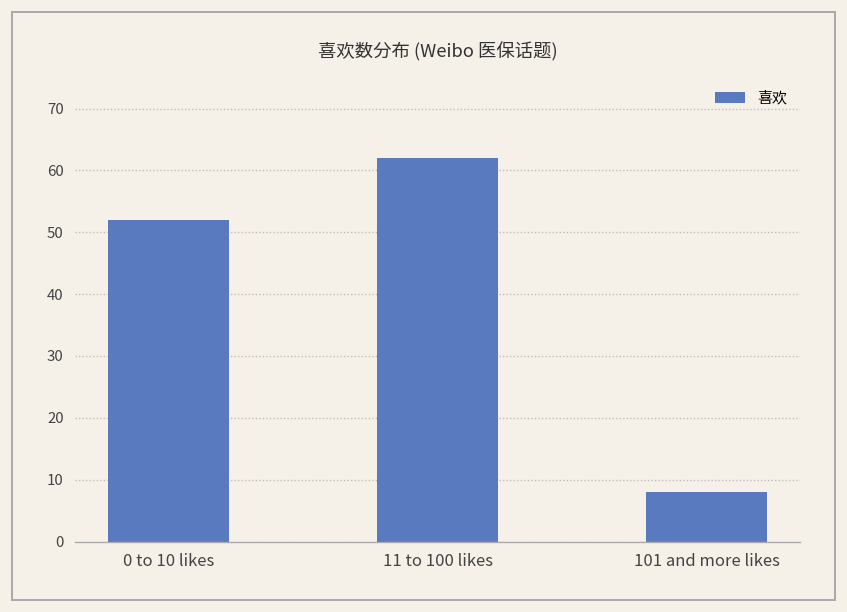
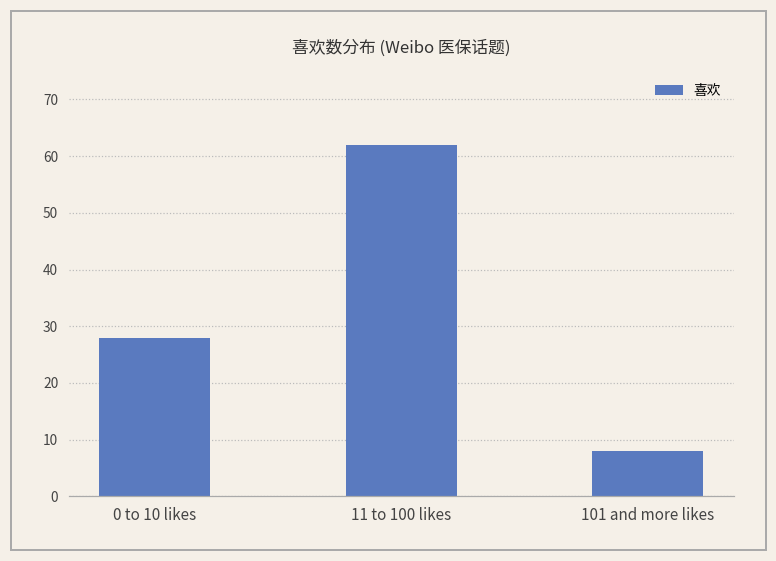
0 to 10 likes: 52 -> 28
